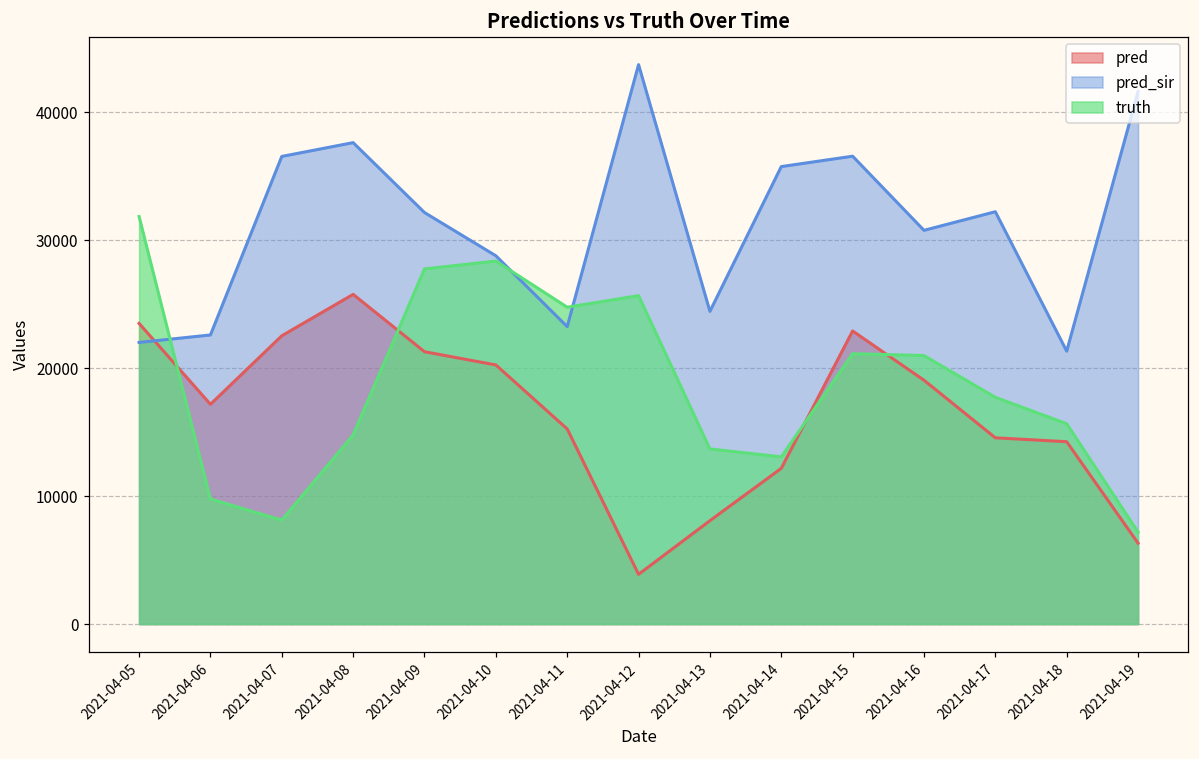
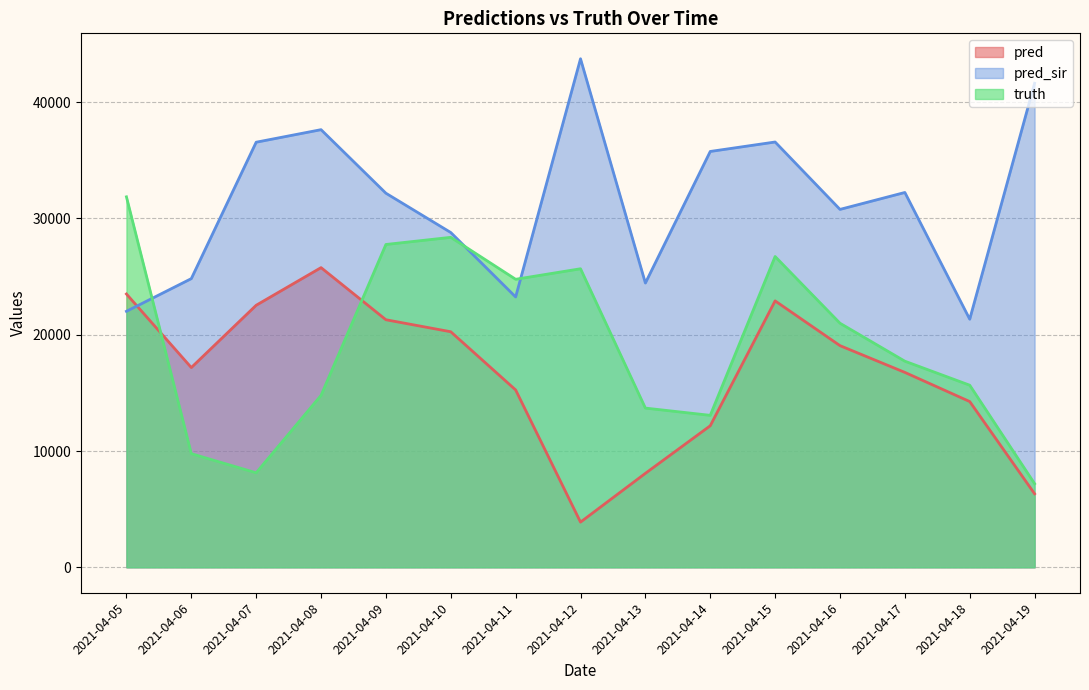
pred_sir, 2021-04-06: 22600 -> 24800
truth, 2021-04-15: 21100 -> 26700
pred, 2021-04-17: 14600 -> 16800
